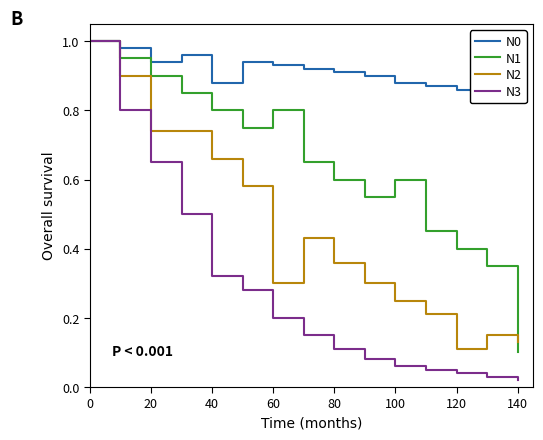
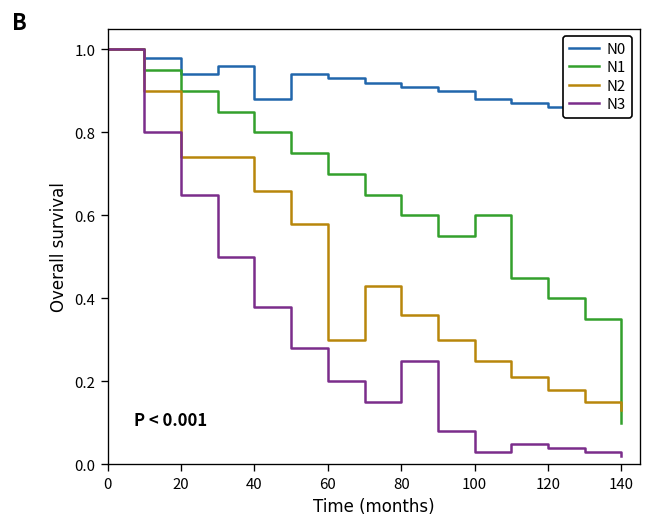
N3, 40: 0.32 -> 0.38
N1, 60: 0.8 -> 0.7
N3, 80: 0.11 -> 0.25
N3, 100: 0.06 -> 0.03
N2, 120: 0.11 -> 0.18
